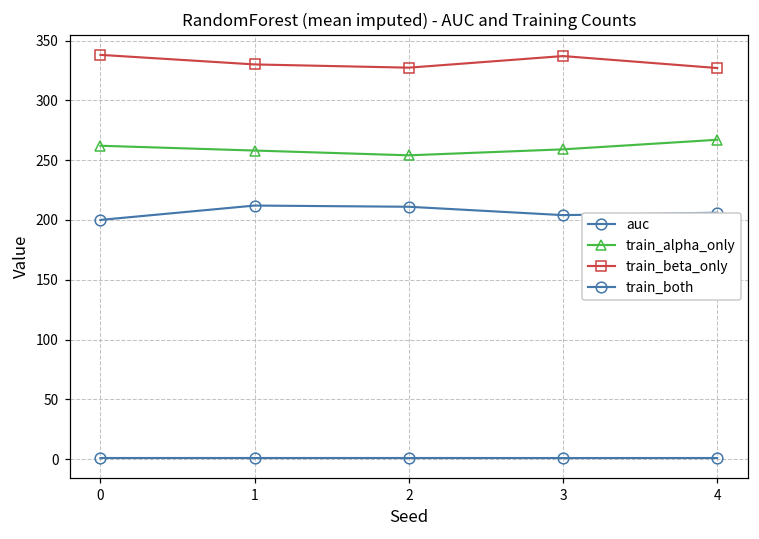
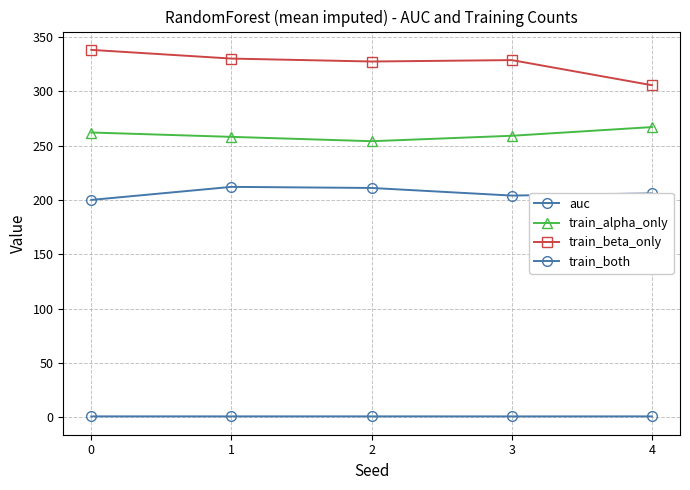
train_beta_only, 3: 337 -> 329
train_beta_only, 4: 327 -> 306
